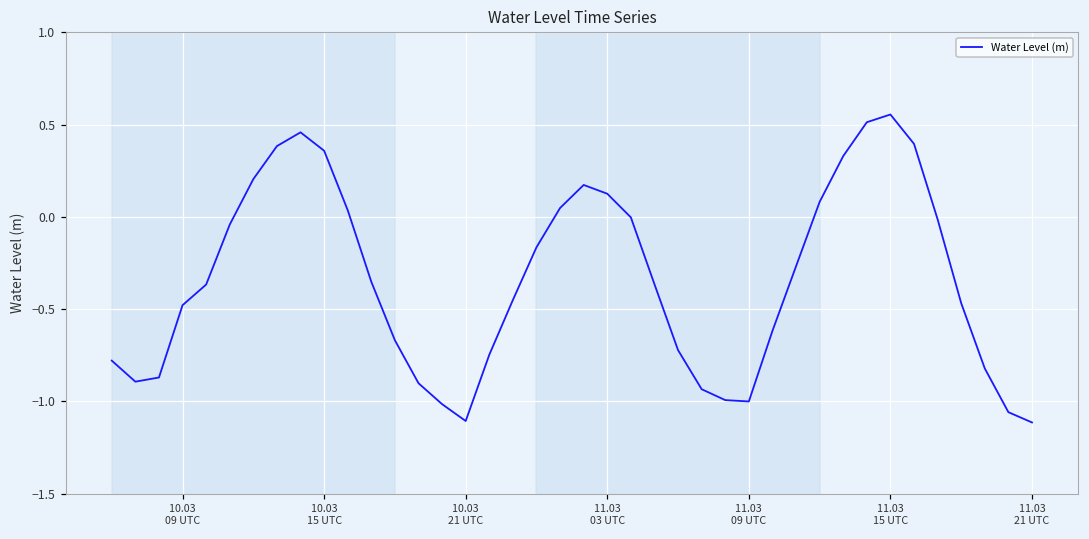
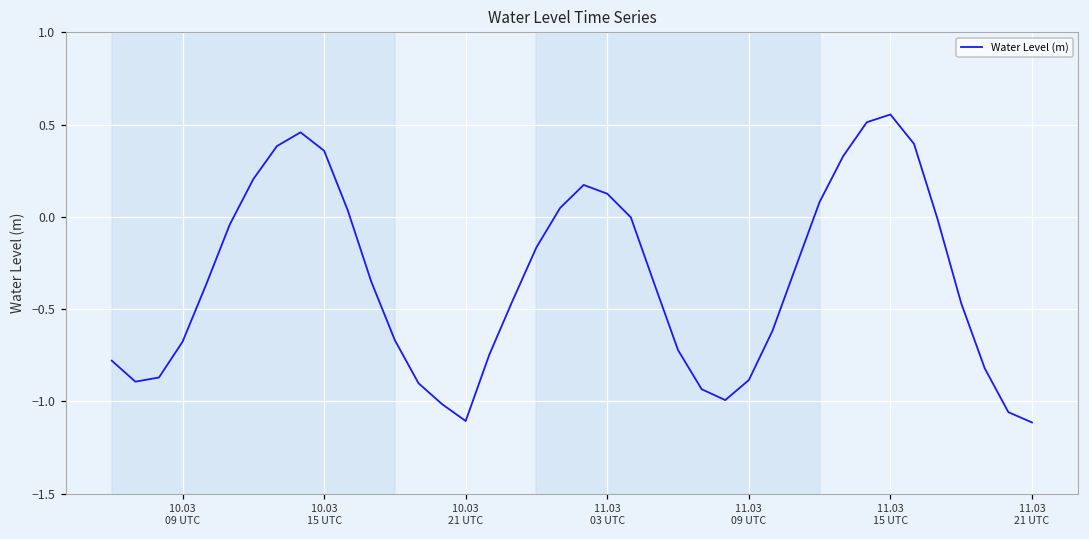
10.03 09 UTC: -0.48 -> -0.68
11.03 09 UTC: -1.00 -> -0.88
